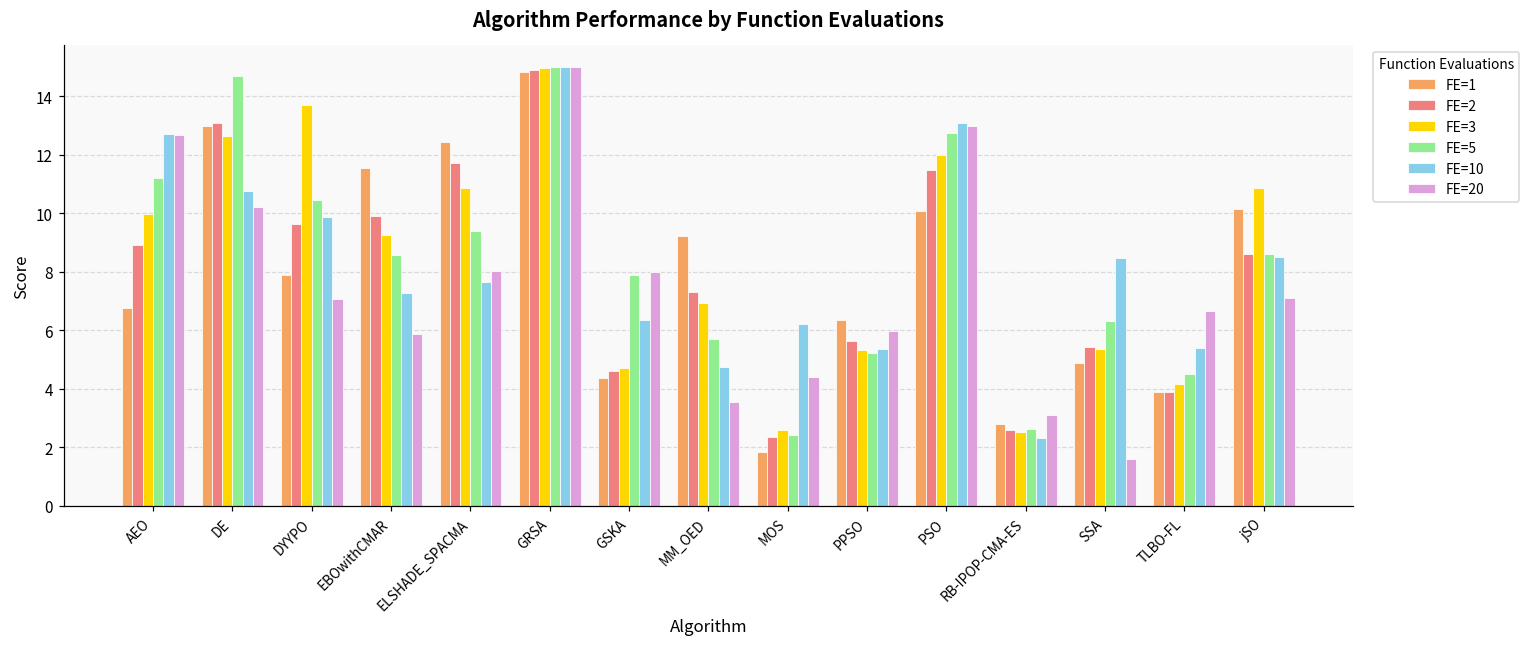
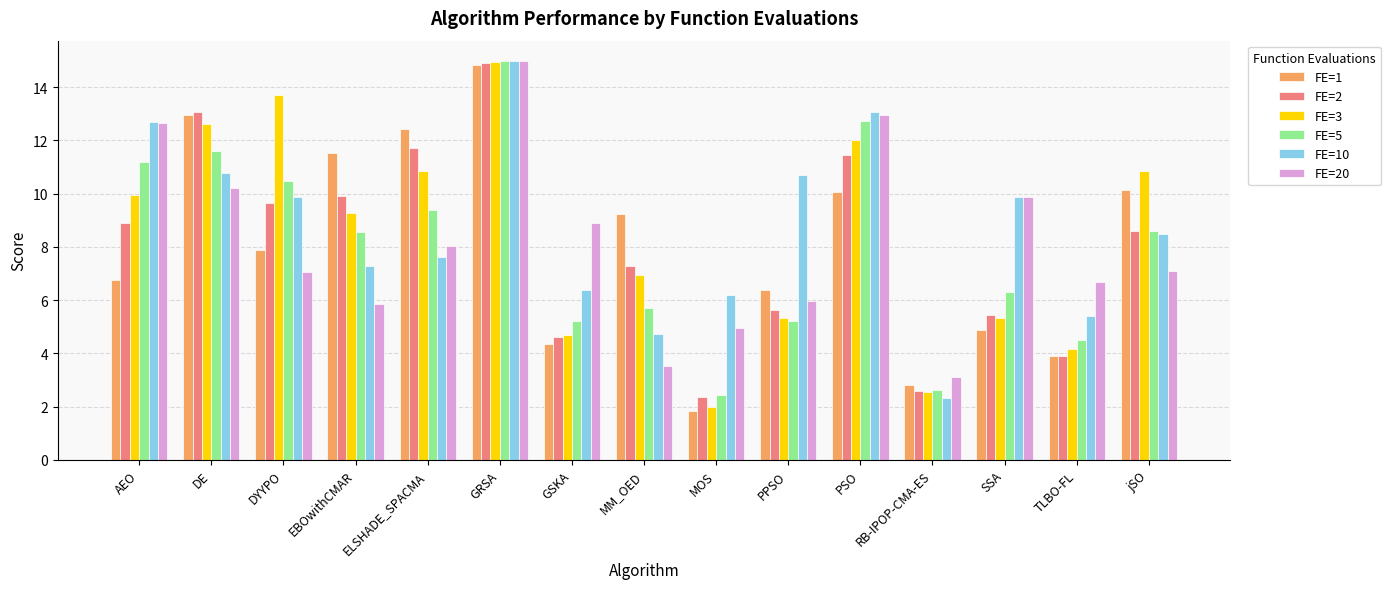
FE=5, DE: 14.7 -> 11.6
FE=5, GSKA: 7.9 -> 5.2
FE=20, GSKA: 8.0 -> 8.9
FE=3, MOS: 2.6 -> 2.0
FE=20, MOS: 4.4 -> 5.0
FE=10, PPSO: 5.4 -> 10.7
FE=10, SSA: 8.5 -> 9.9
FE=20, SSA: 1.6 -> 9.9
